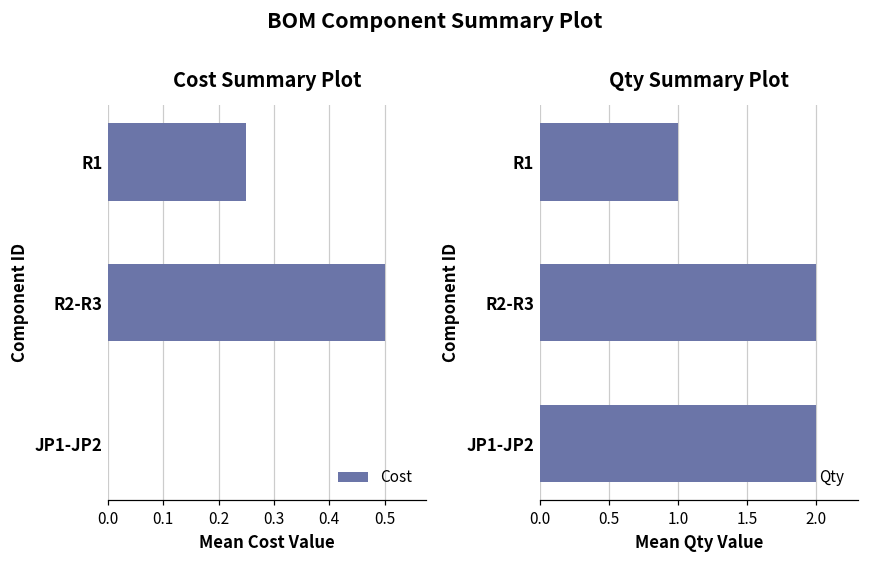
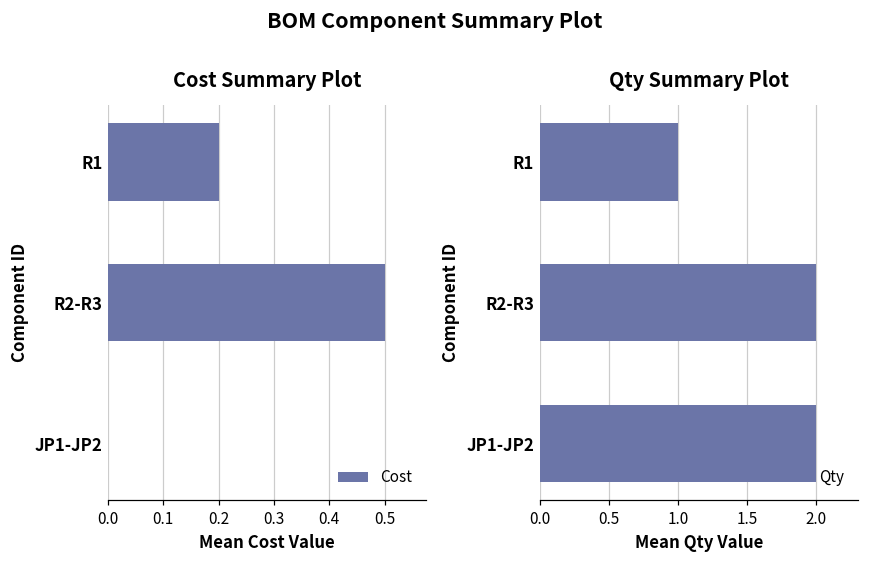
Cost Summary Plot, R1: 0.25 -> 0.20
